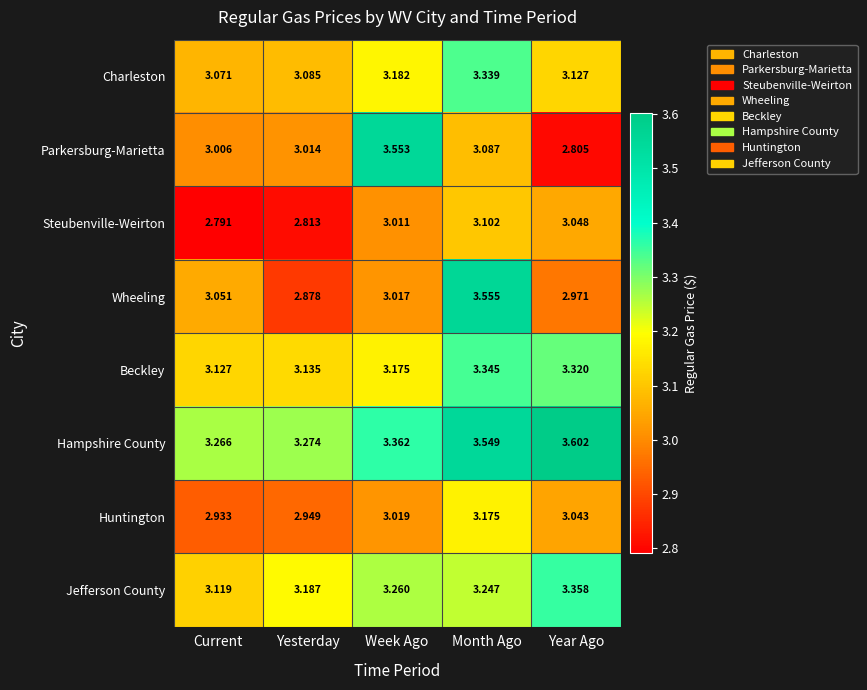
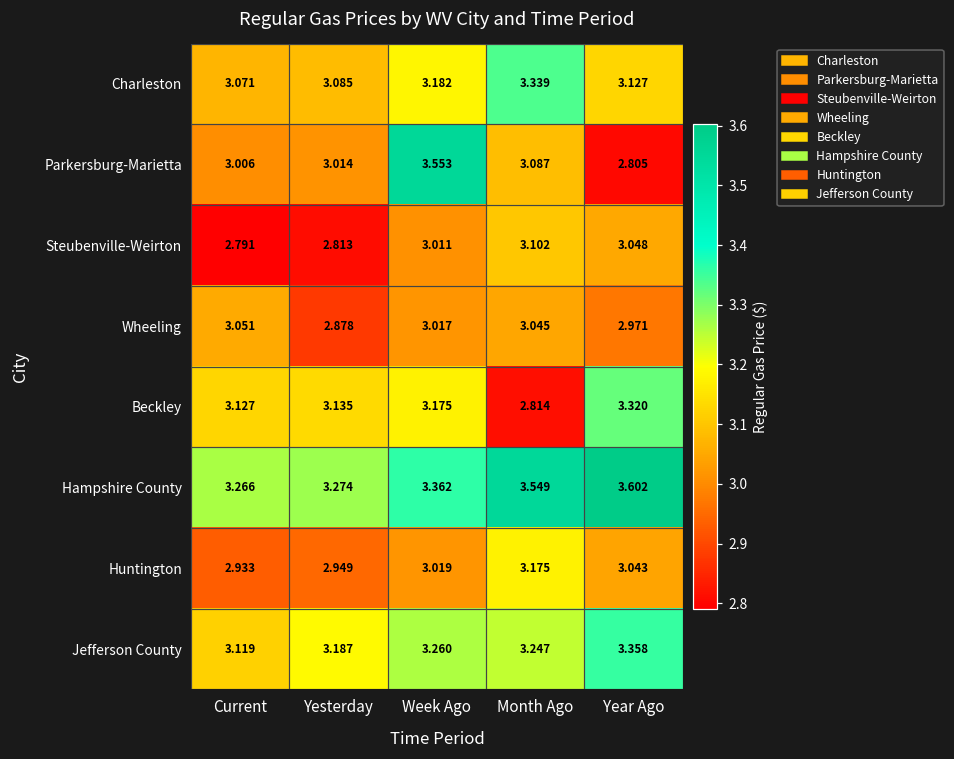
Wheeling, Month Ago: 3.555 -> 3.045
Beckley, Month Ago: 3.345 -> 2.814
